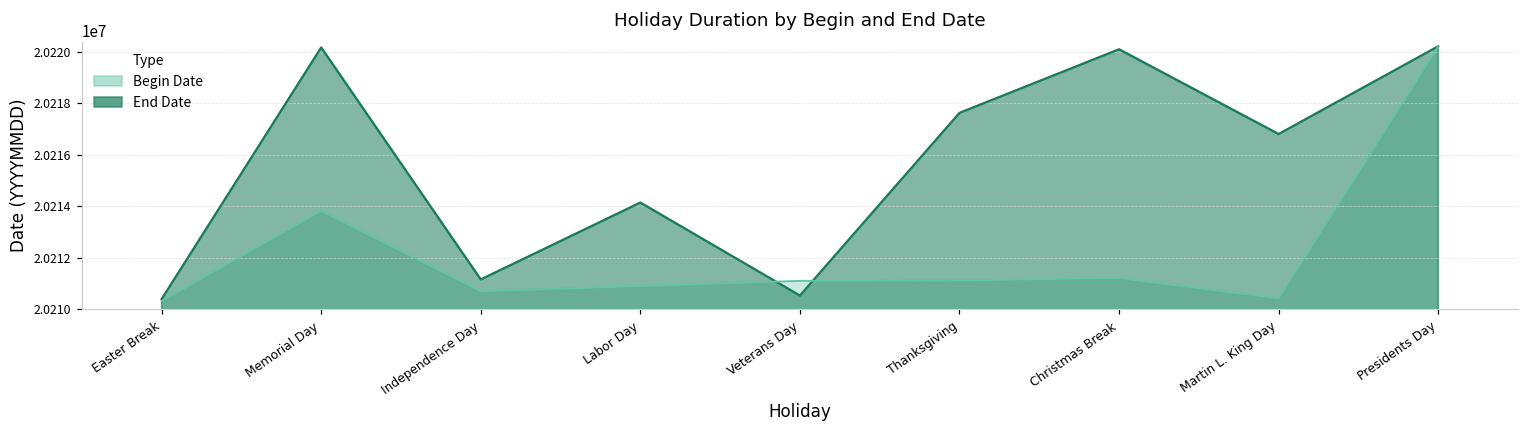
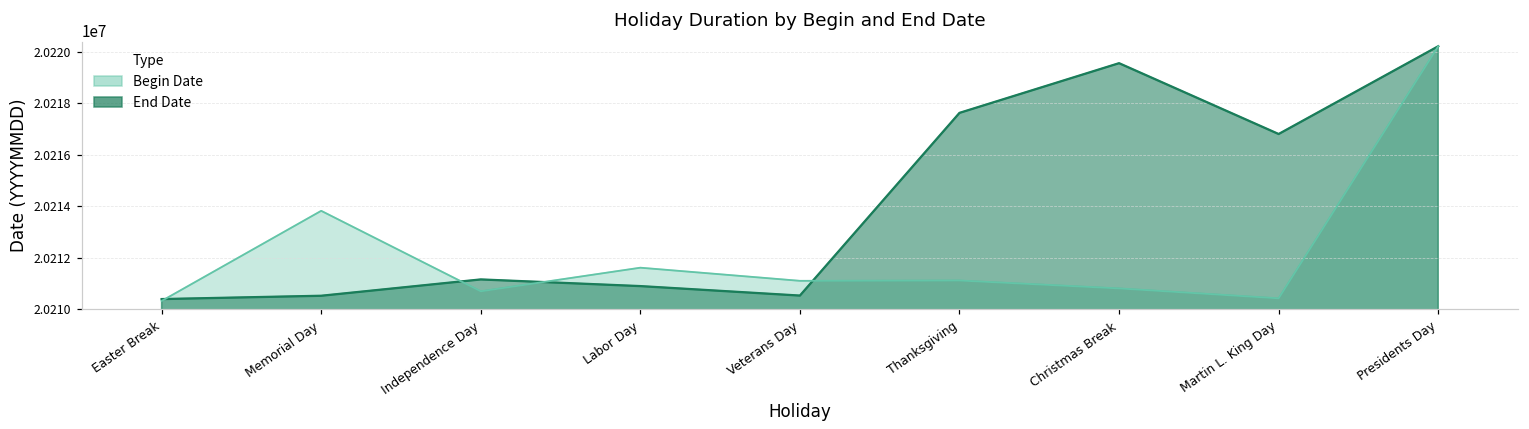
End Date, Memorial Day: 20220200 -> 20210500
Begin Date, Labor Day: 20210900 -> 20211600
End Date, Labor Day: 20214200 -> 20210900
Begin Date, Christmas Break: 20211200 -> 20210800
End Date, Christmas Break: 20220100 -> 20219600
